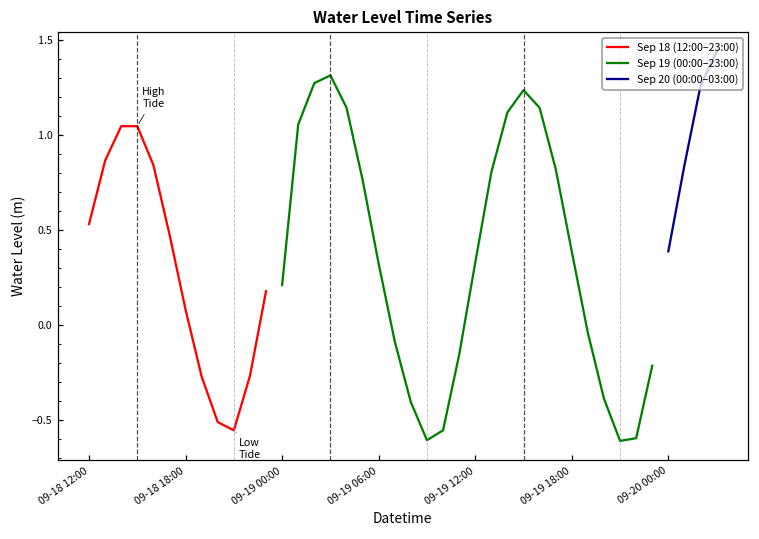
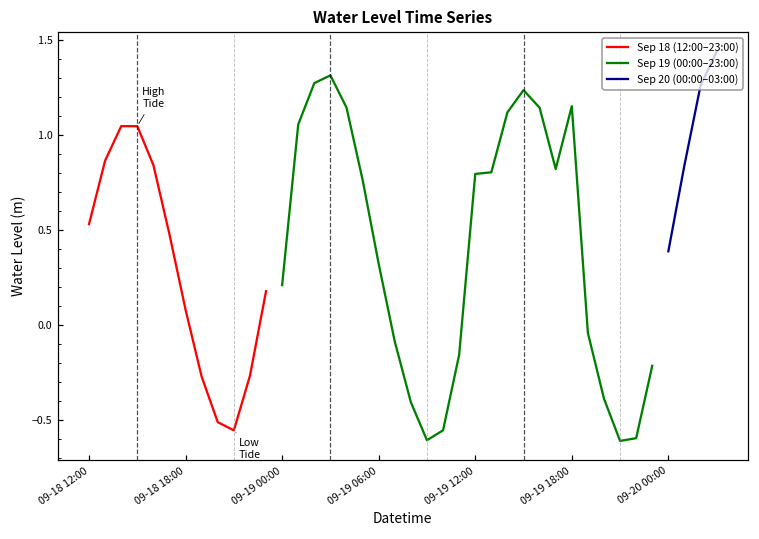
Sep 19 (00:00–23:00), 09-19 12:00: 0.33 -> 0.80
Sep 19 (00:00–23:00), 09-19 18:00: 0.39 -> 1.15
